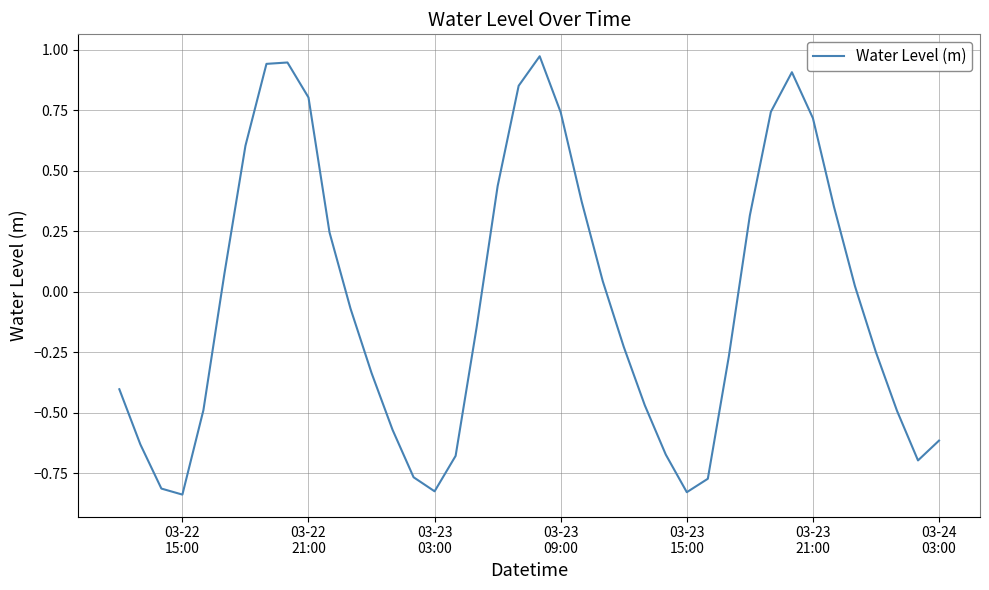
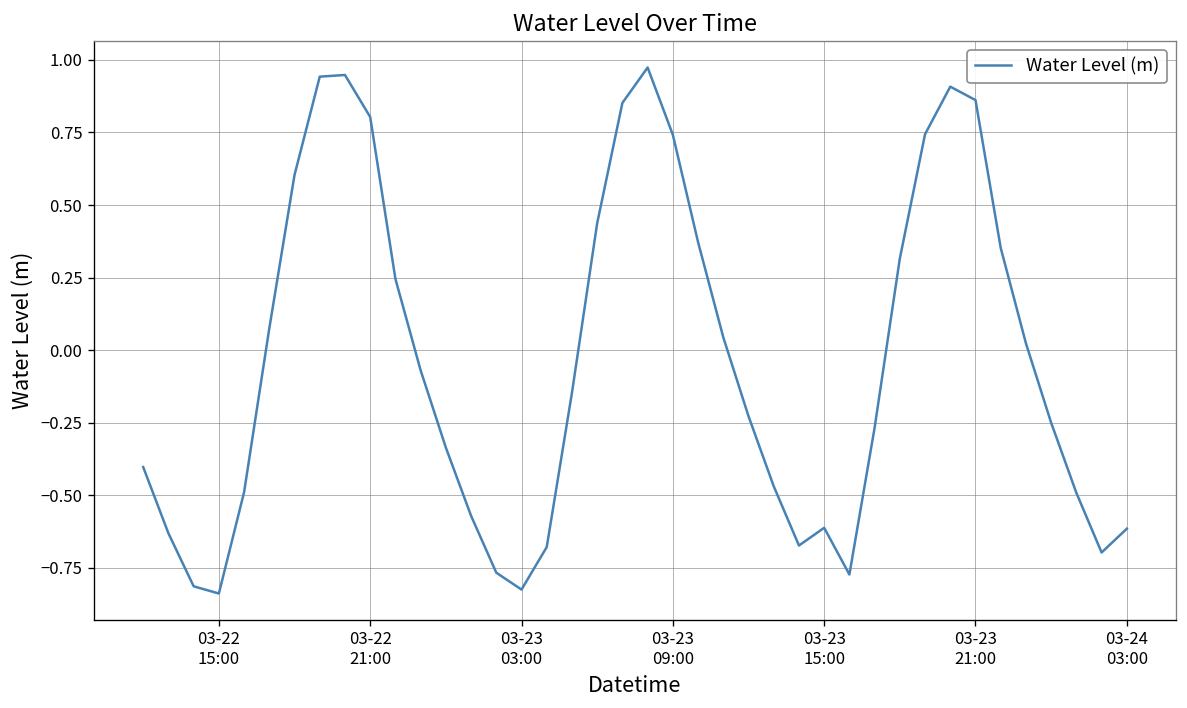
03-23 15:00: -0.83 -> -0.61
03-23 21:00: 0.72 -> 0.86
